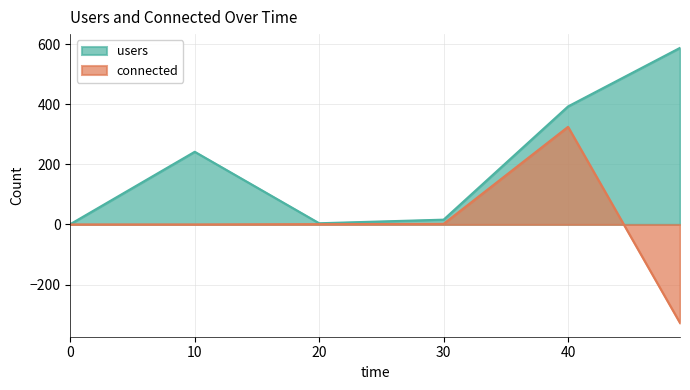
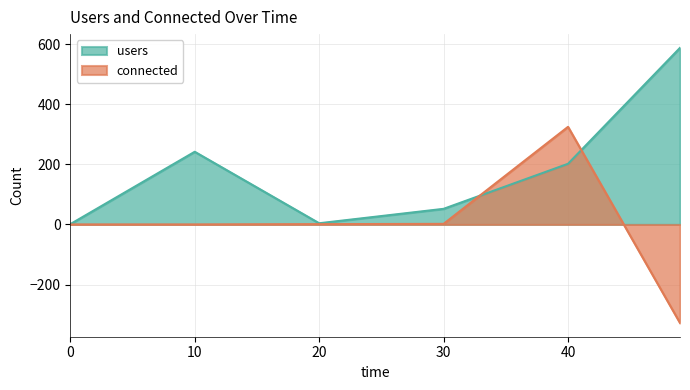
users, 30: 20 -> 50
users, 40: 390 -> 200
